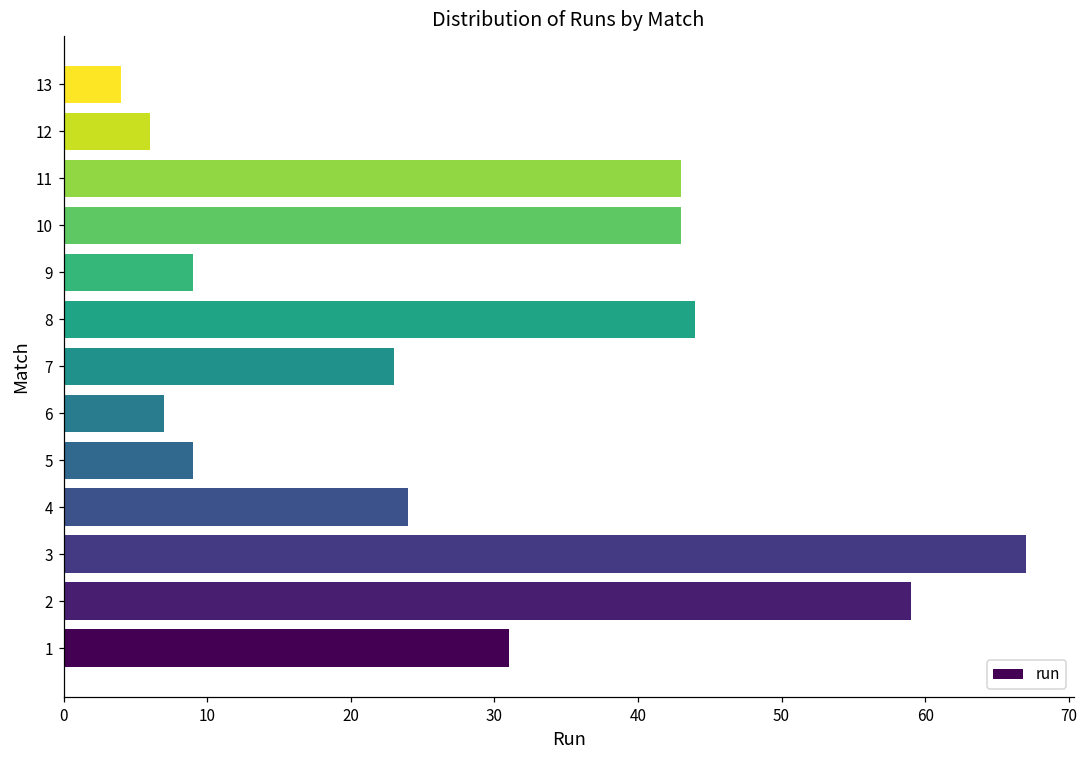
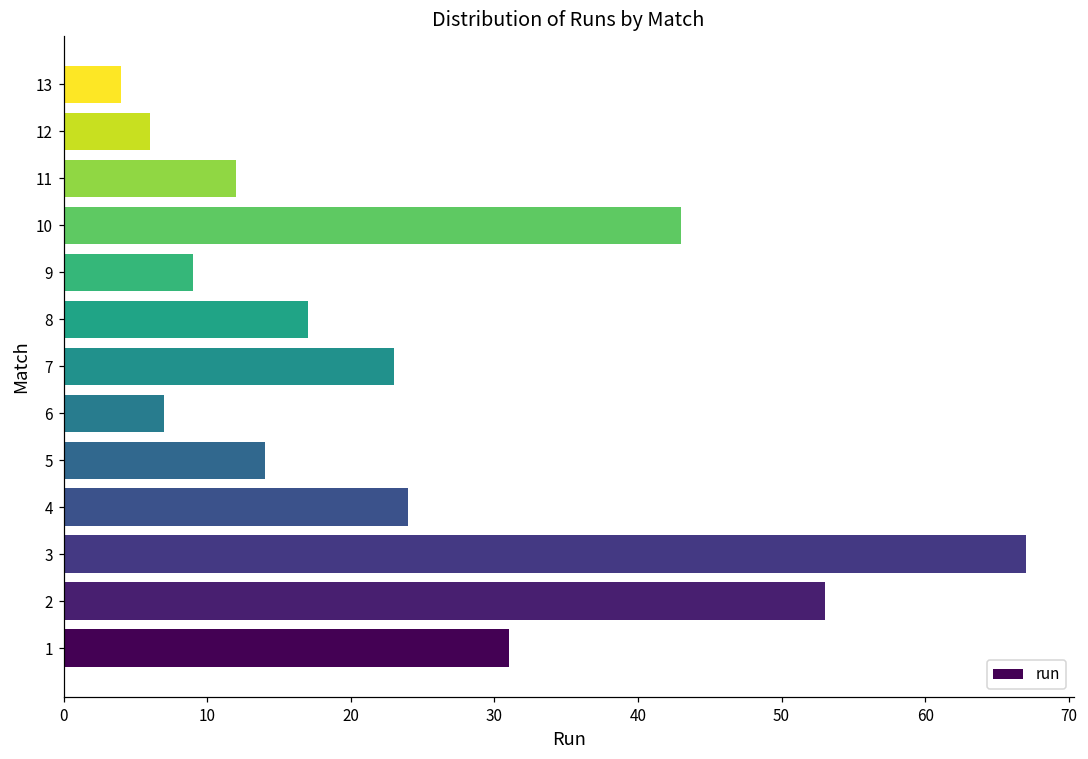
11: 43 -> 12
8: 44 -> 17
5: 9 -> 14
2: 59 -> 53
